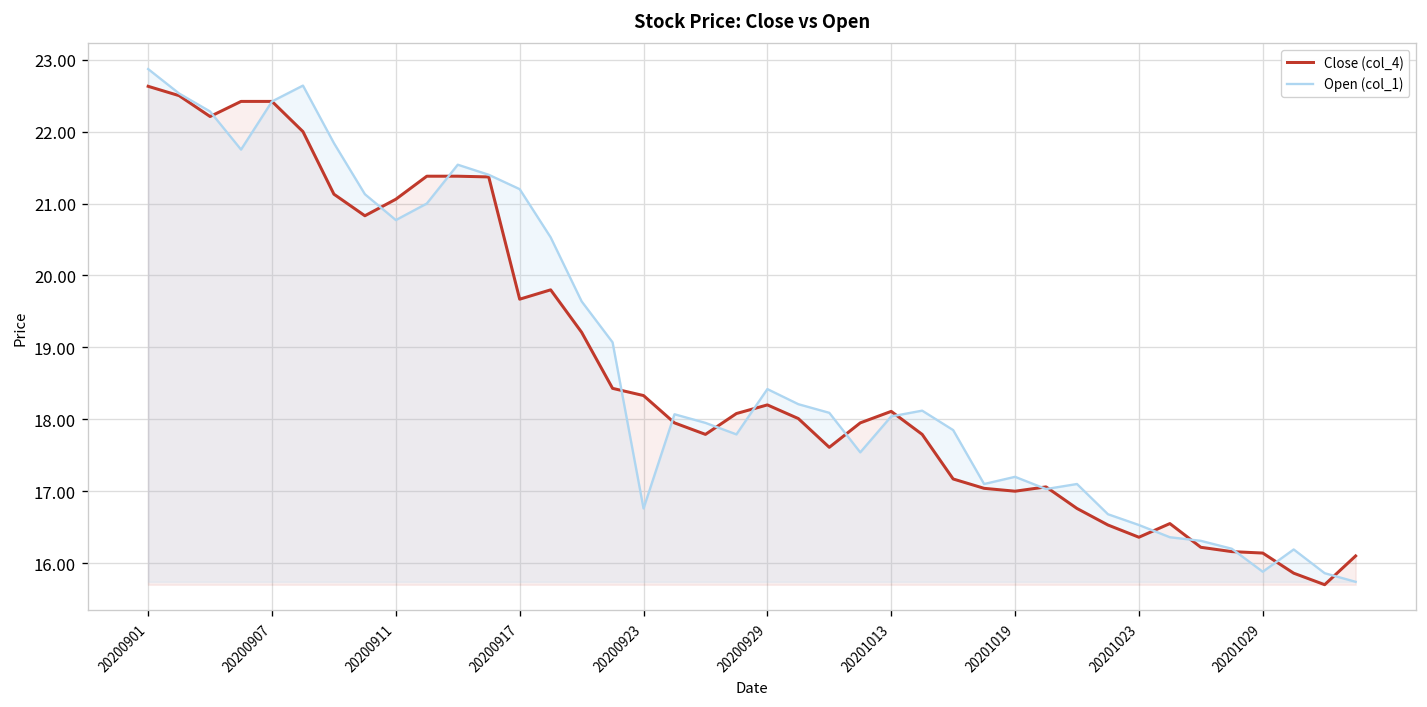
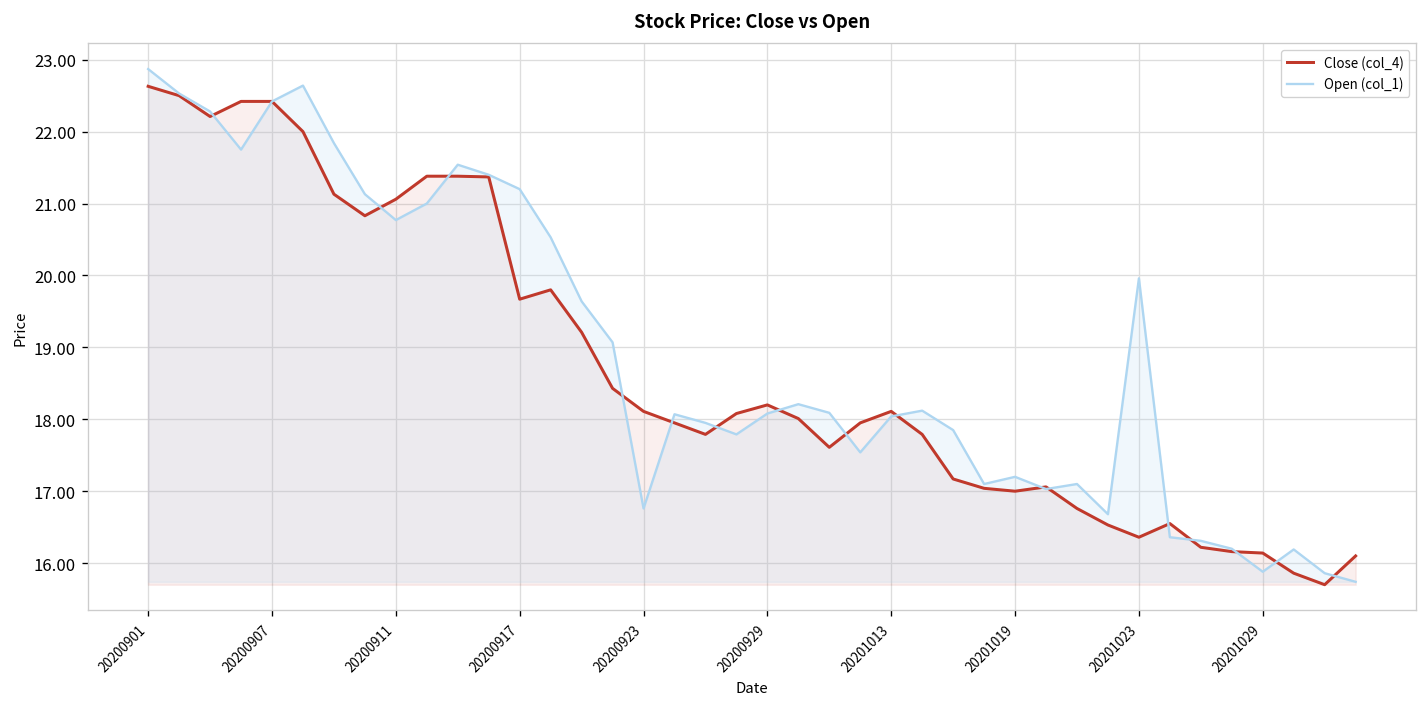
Close (col_4), 20200923: 18.3 -> 18.1
Open (col_1), 20200929: 18.4 -> 18.1
Open (col_1), 20201023: 16.5 -> 20.0
